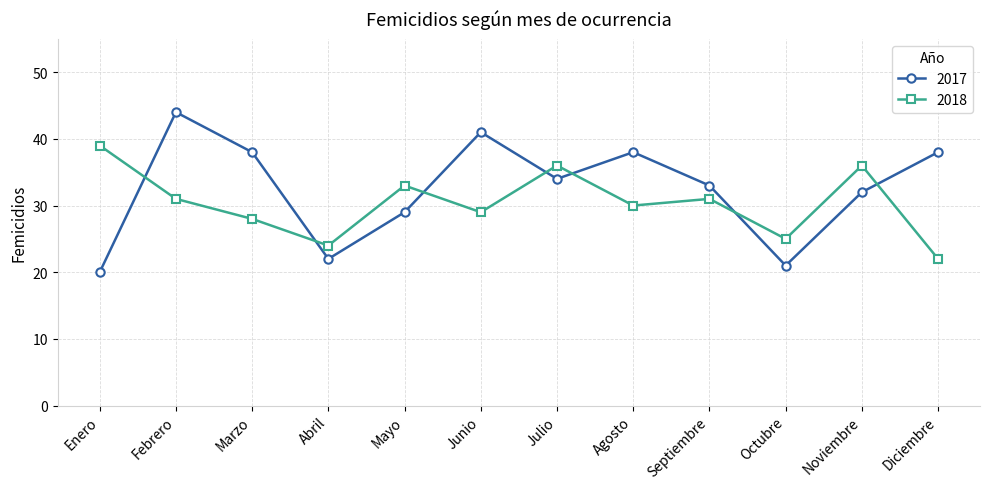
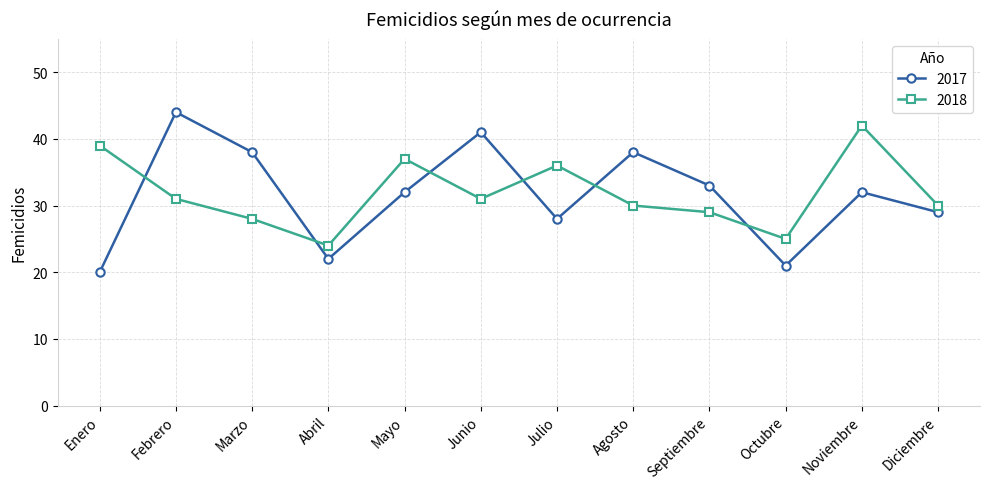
2017, Mayo: 29 -> 32
2018, Mayo: 33 -> 37
2018, Junio: 29 -> 31
2017, Julio: 34 -> 28
2018, Septiembre: 31 -> 29
2018, Noviembre: 36 -> 42
2017, Diciembre: 38 -> 29
2018, Diciembre: 22 -> 30
